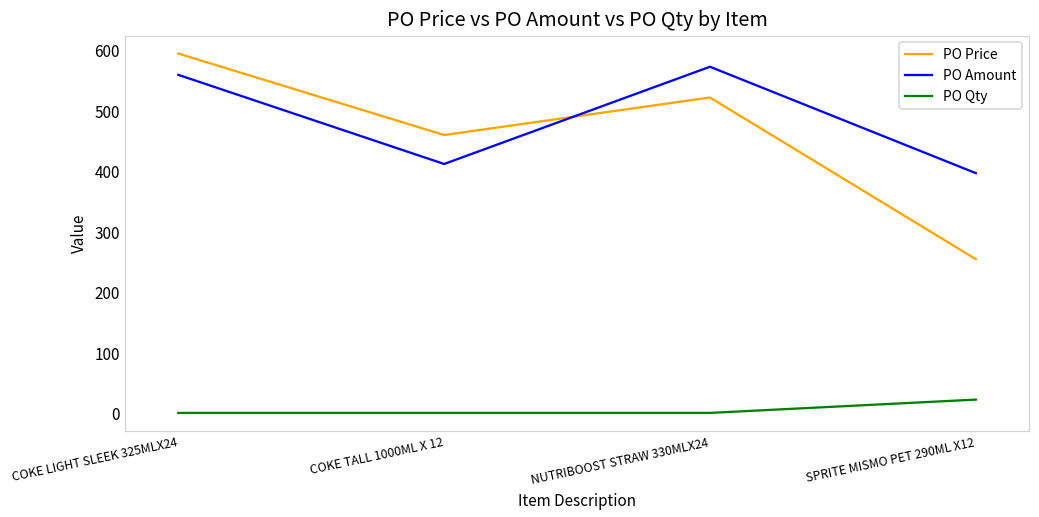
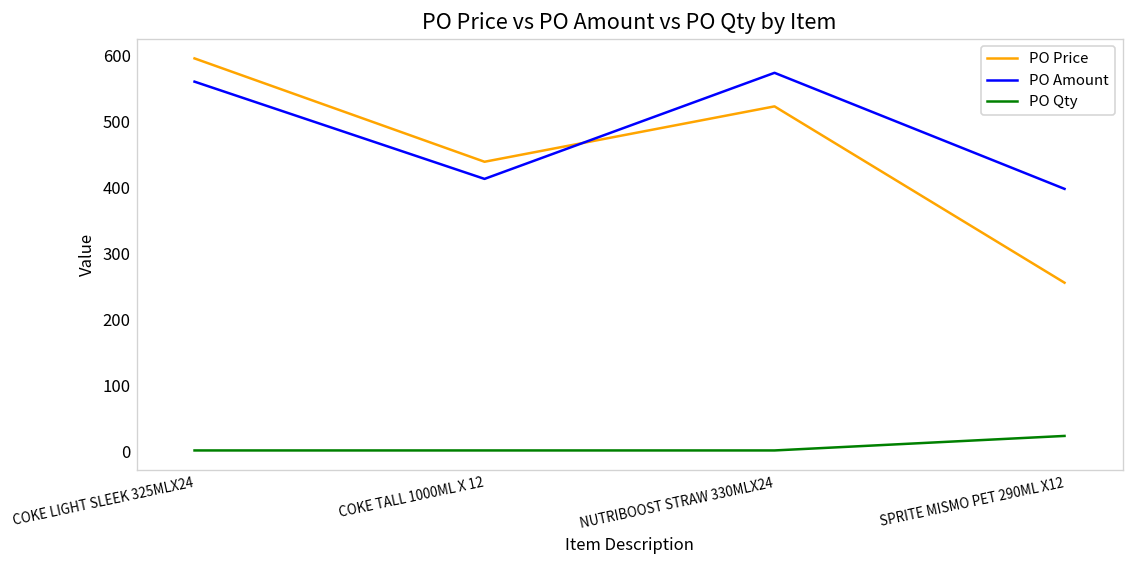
PO Price, COKE TALL 1000ML X 12: 460 -> 440
